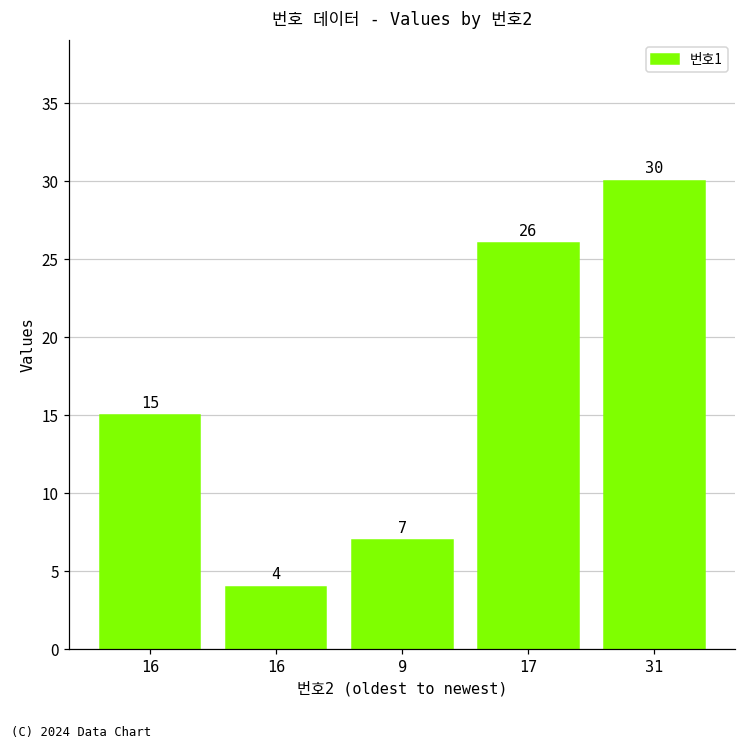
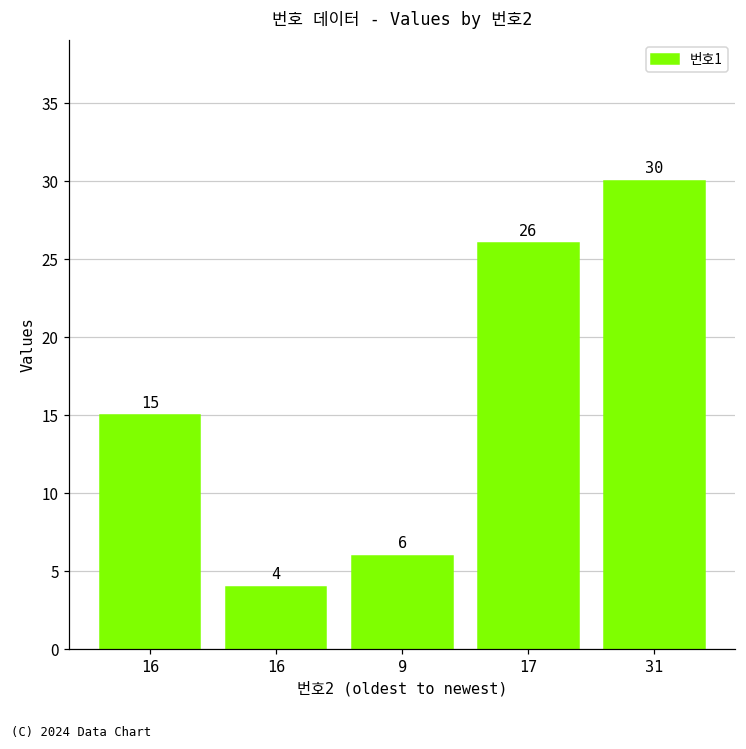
9: 7 -> 6
